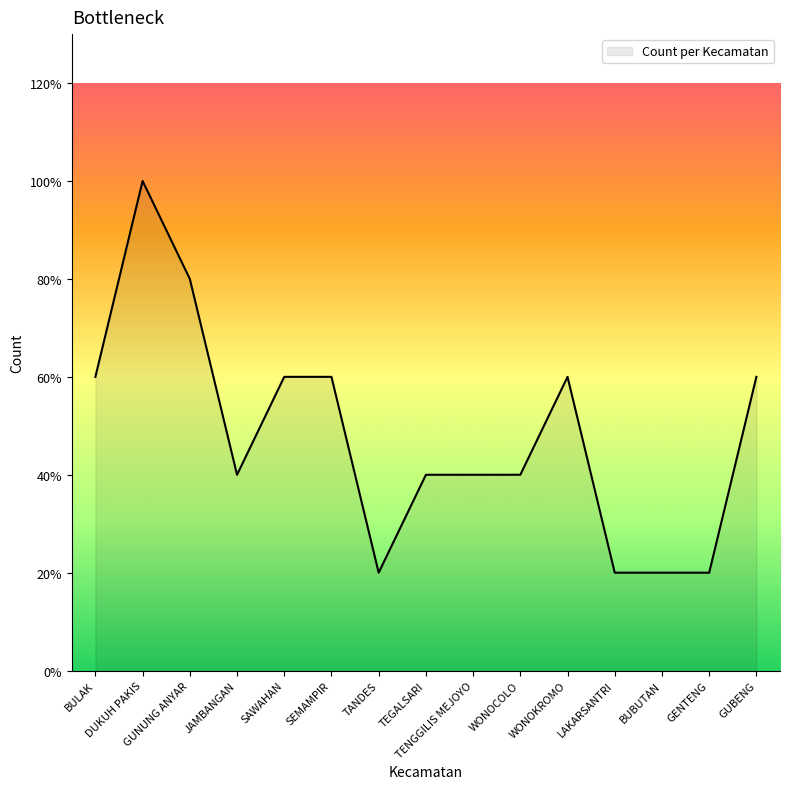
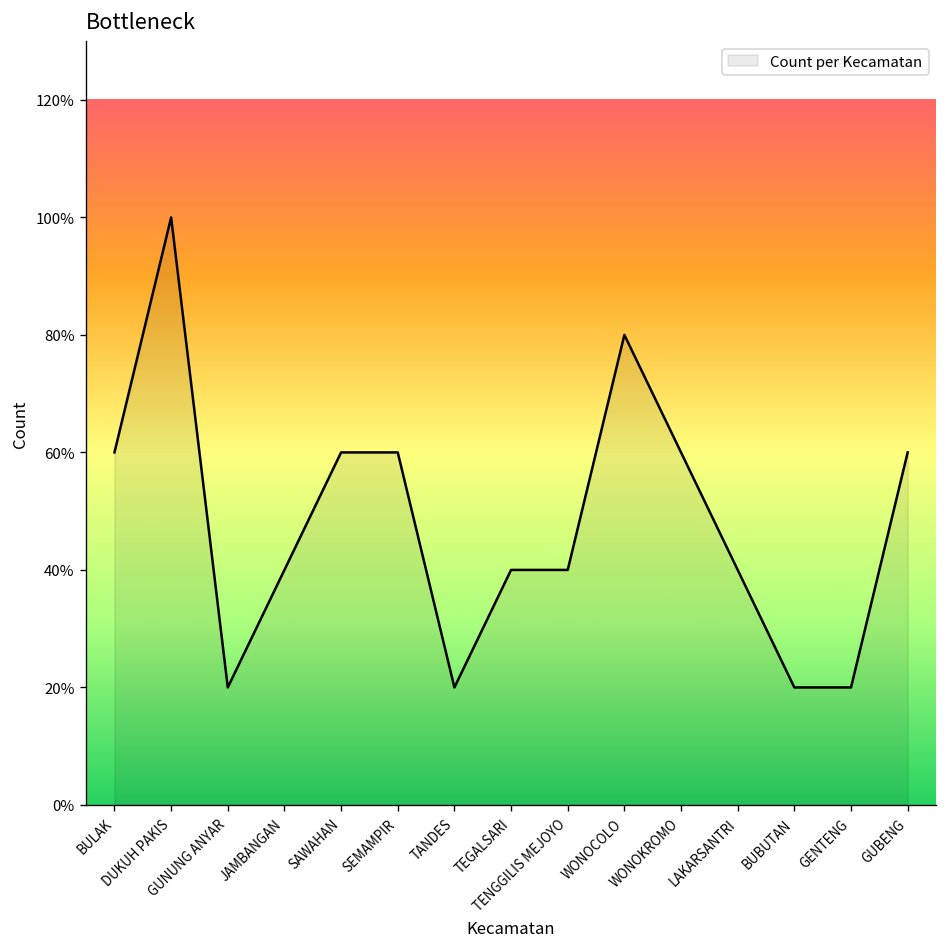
GUNUNG ANYAR: 80% -> 20%
WONOCOLO: 40% -> 80%
LAKARSANTRI: 20% -> 40%
